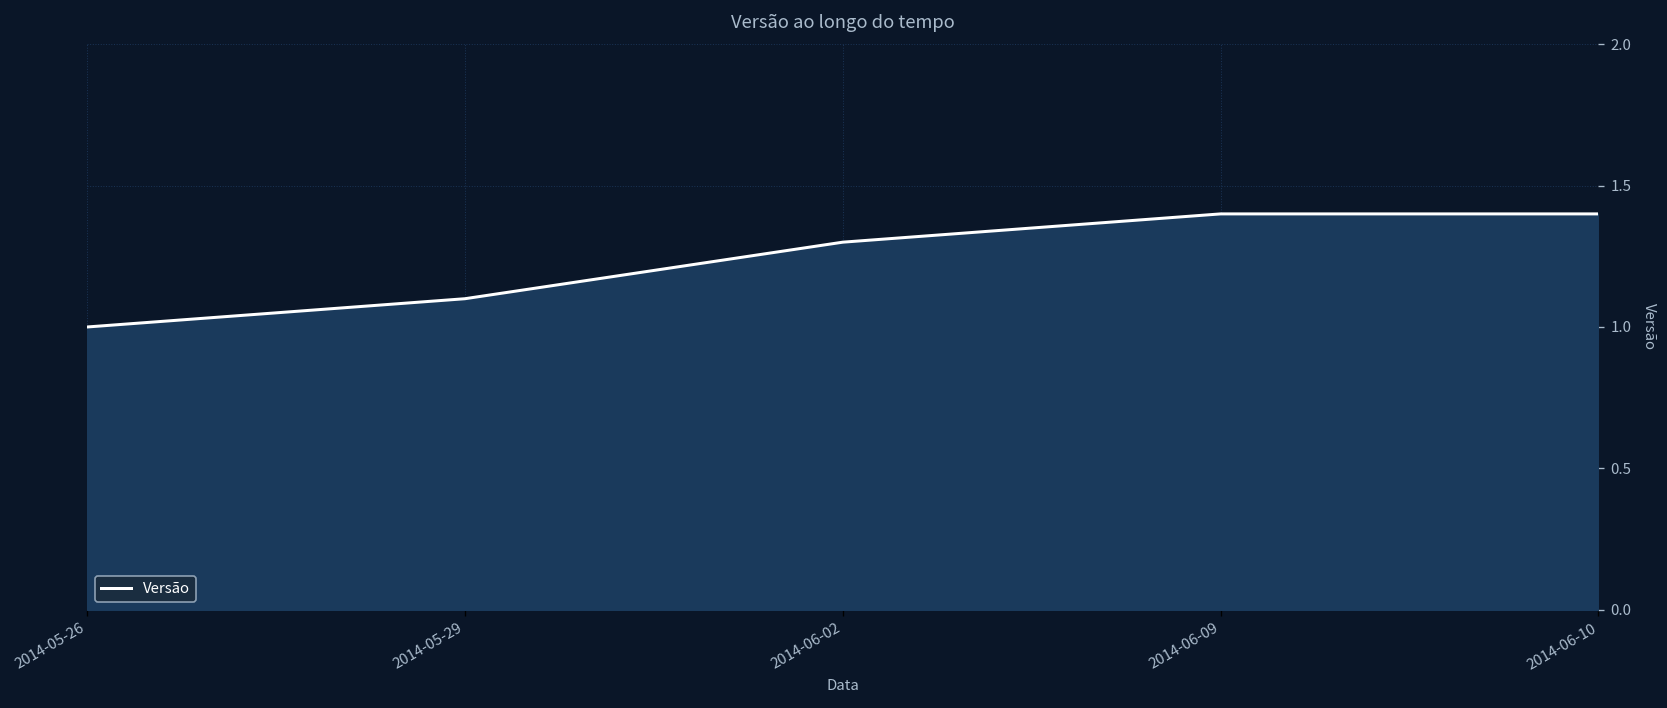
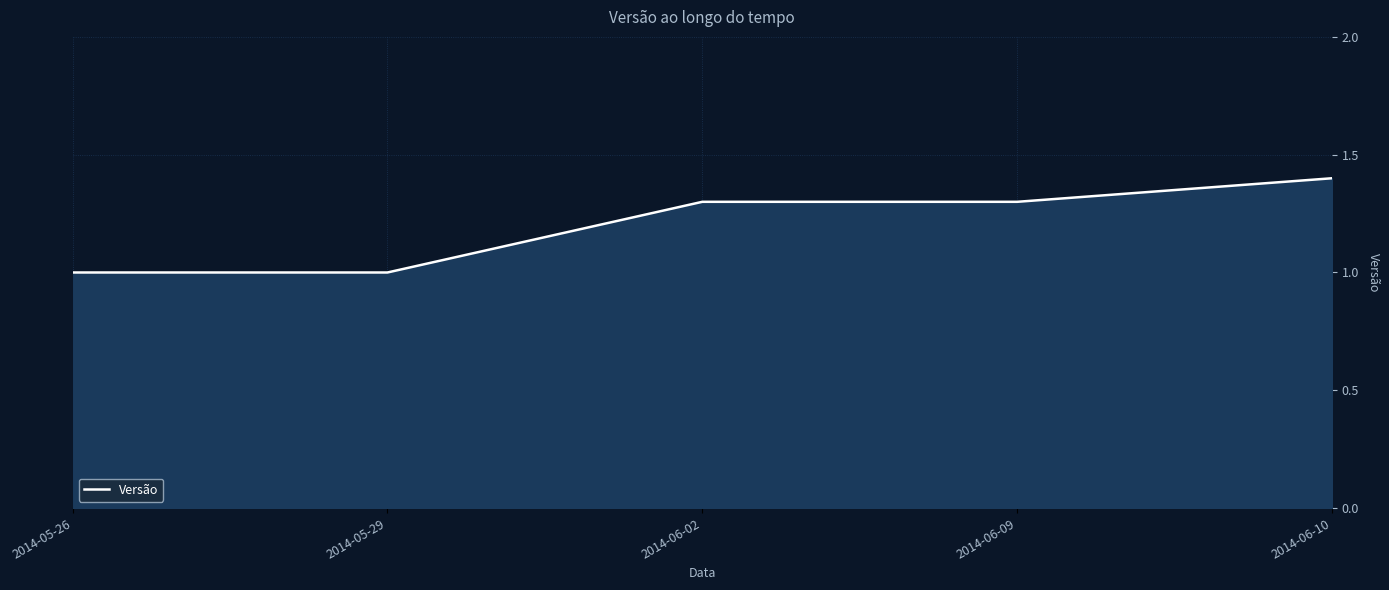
2014-05-29: 1.1 -> 1.0
2014-06-09: 1.4 -> 1.3
